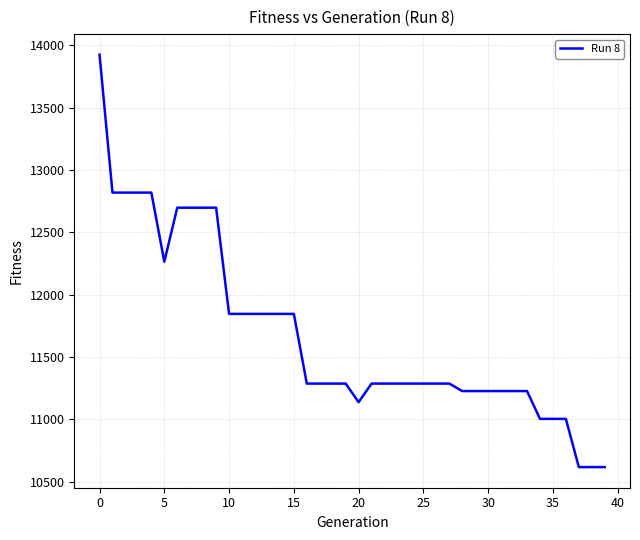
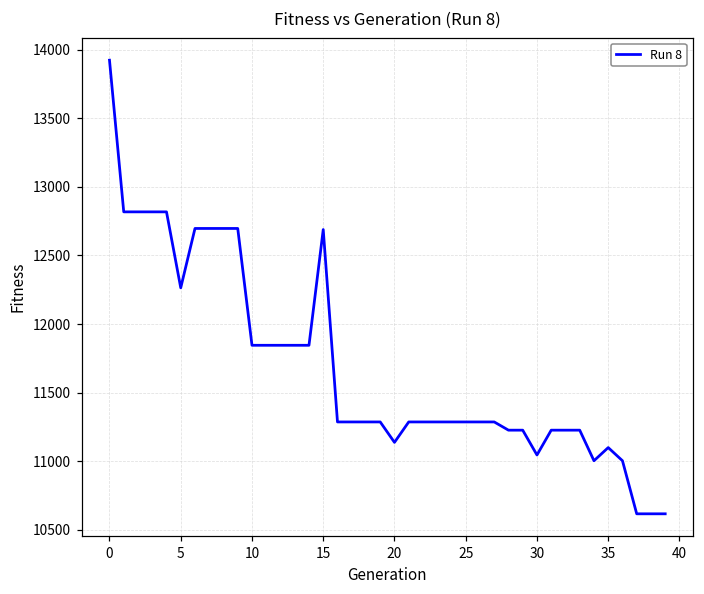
15: 11850 -> 12690
30: 11230 -> 11050
35: 11000 -> 11100
